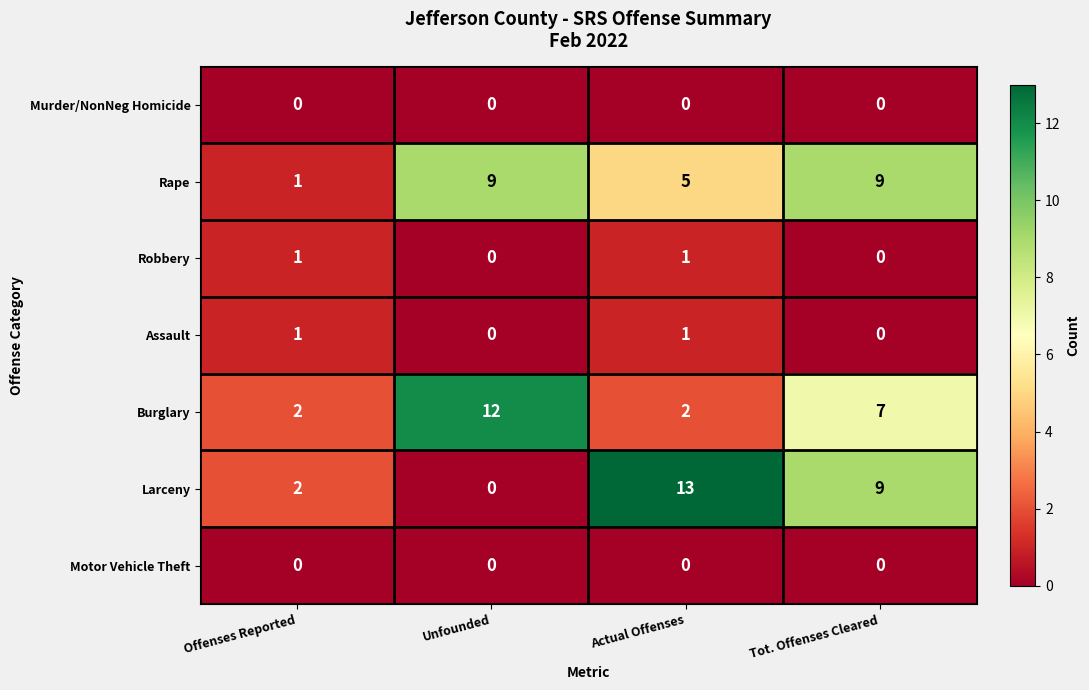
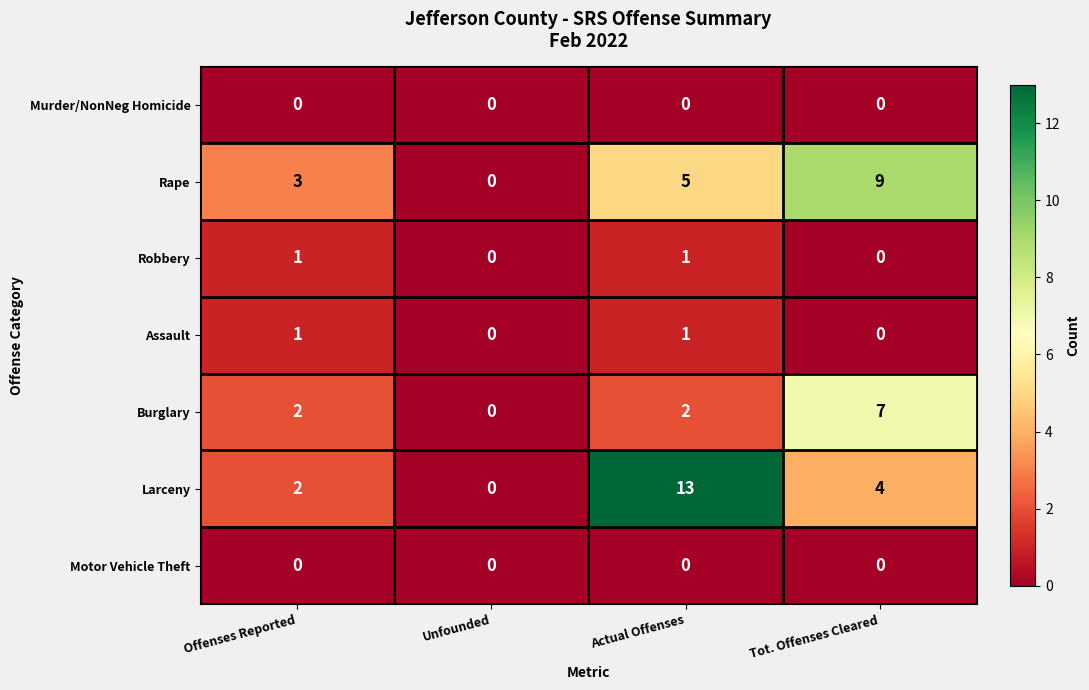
Rape, Offenses Reported: 1 -> 3
Rape, Unfounded: 9 -> 0
Burglary, Unfounded: 12 -> 0
Larceny, Tot. Offenses Cleared: 9 -> 4
